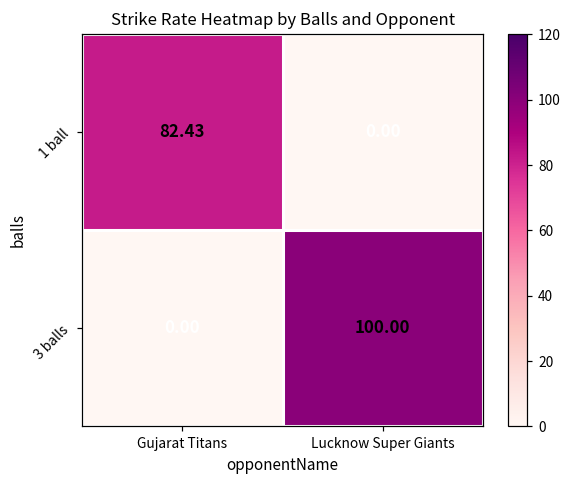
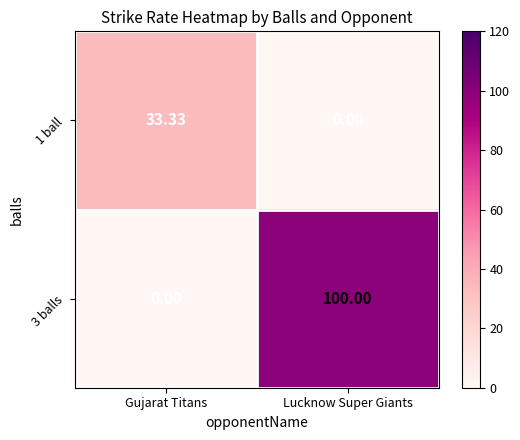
1 ball, Gujarat Titans: 82.43 -> 33.33
